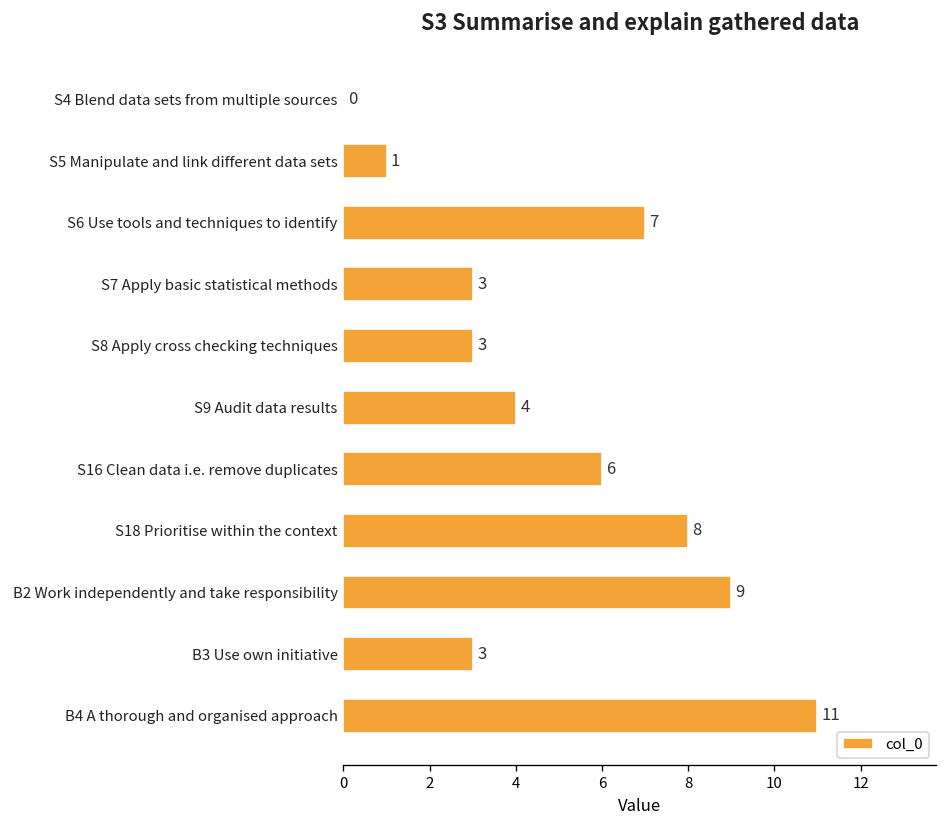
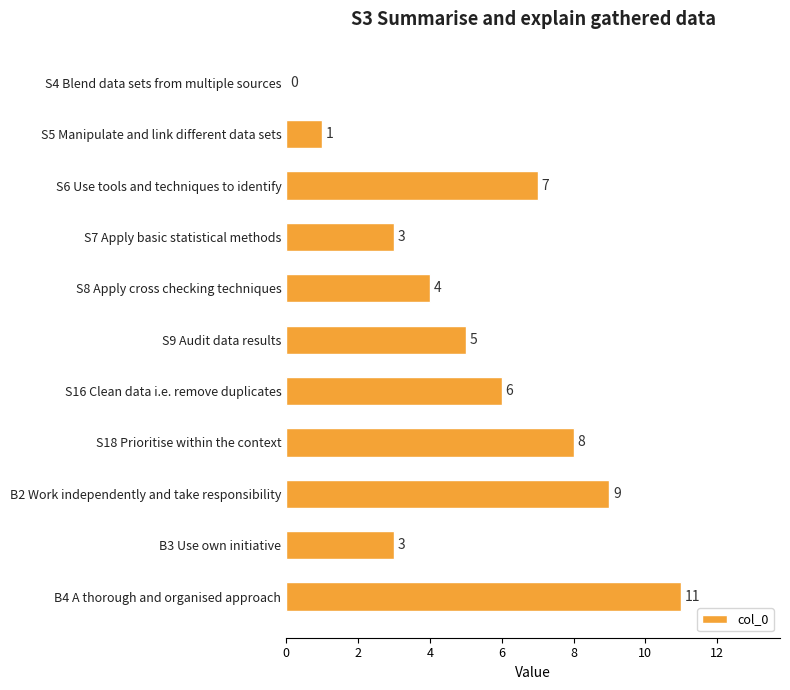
S8 Apply cross checking techniques: 3 -> 4
S9 Audit data results: 4 -> 5
